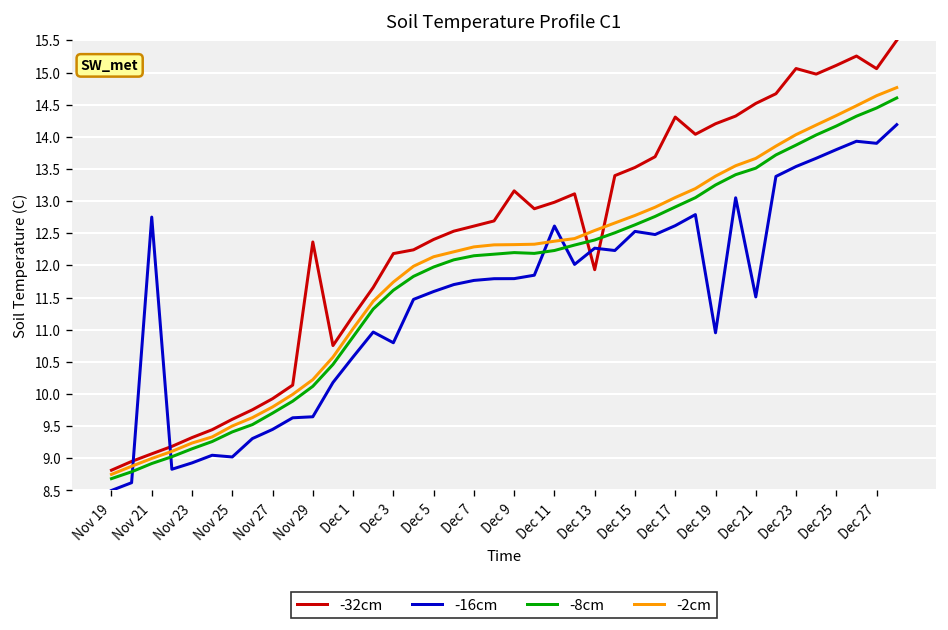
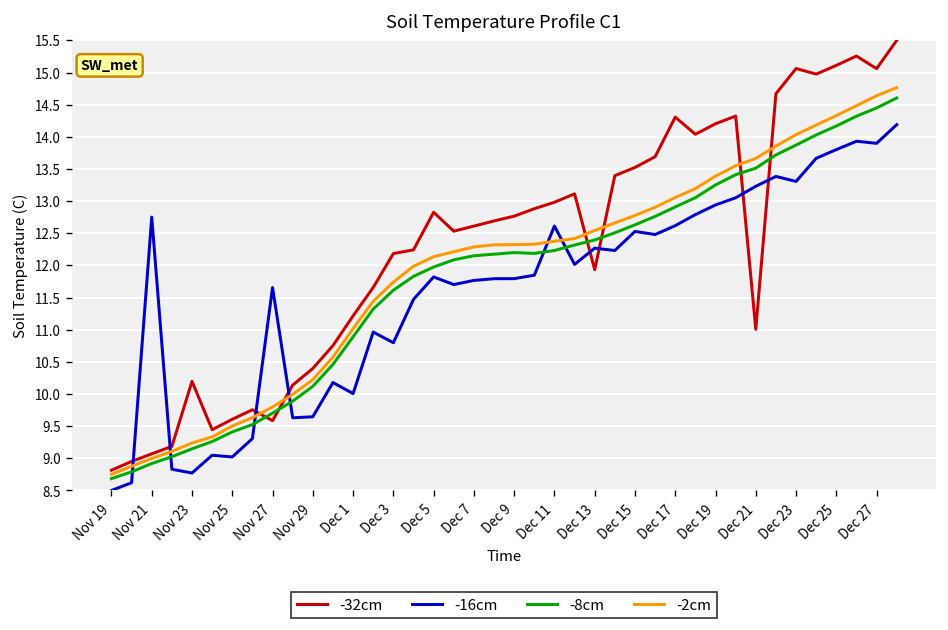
-32cm, Nov 23: 9.3 -> 10.2
-16cm, Nov 23: 8.9 -> 8.8
-32cm, Nov 27: 9.9 -> 9.6
-16cm, Nov 27: 9.4 -> 11.7
-32cm, Nov 29: 12.4 -> 10.4
-16cm, Dec 1: 10.6 -> 10.0
-32cm, Dec 5: 12.4 -> 12.8
-16cm, Dec 5: 11.6 -> 11.8
-32cm, Dec 9: 13.2 -> 12.8
-16cm, Dec 19: 11.0 -> 12.9
-32cm, Dec 21: 14.5 -> 11.0
-16cm, Dec 21: 11.5 -> 13.2
-16cm, Dec 23: 13.5 -> 13.3
